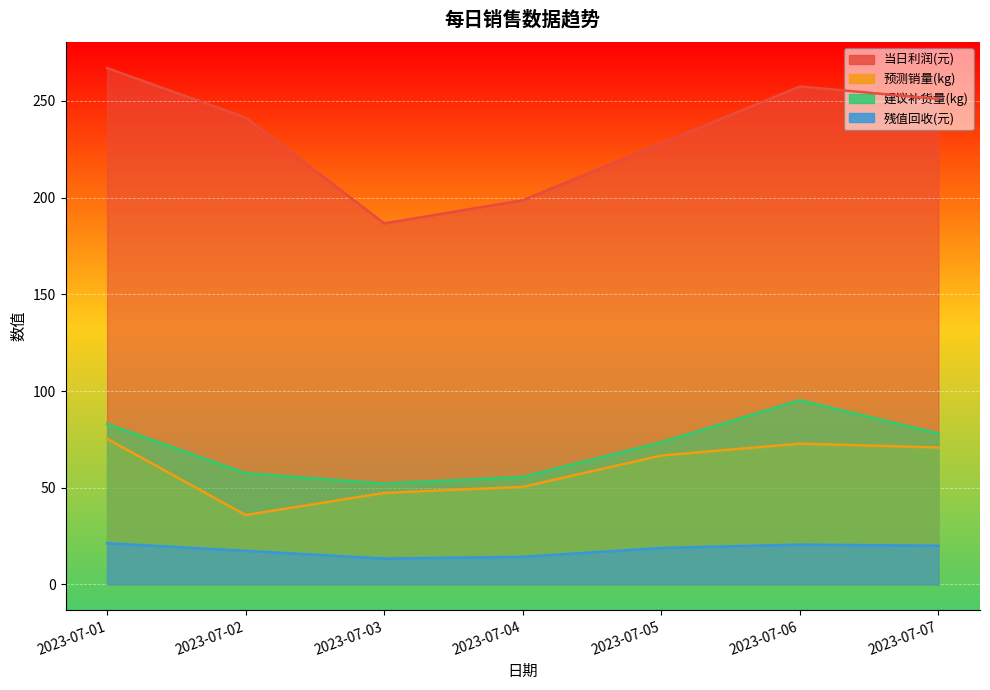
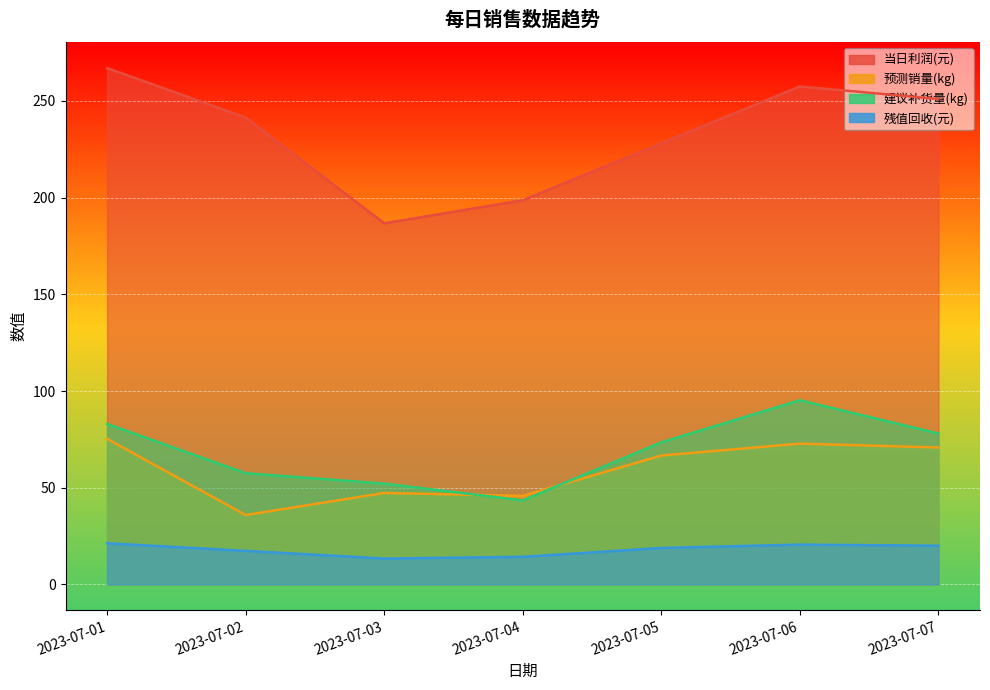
预测销量(kg), 2023-07-04: 50 -> 46
建议补货量(kg), 2023-07-04: 56 -> 43
